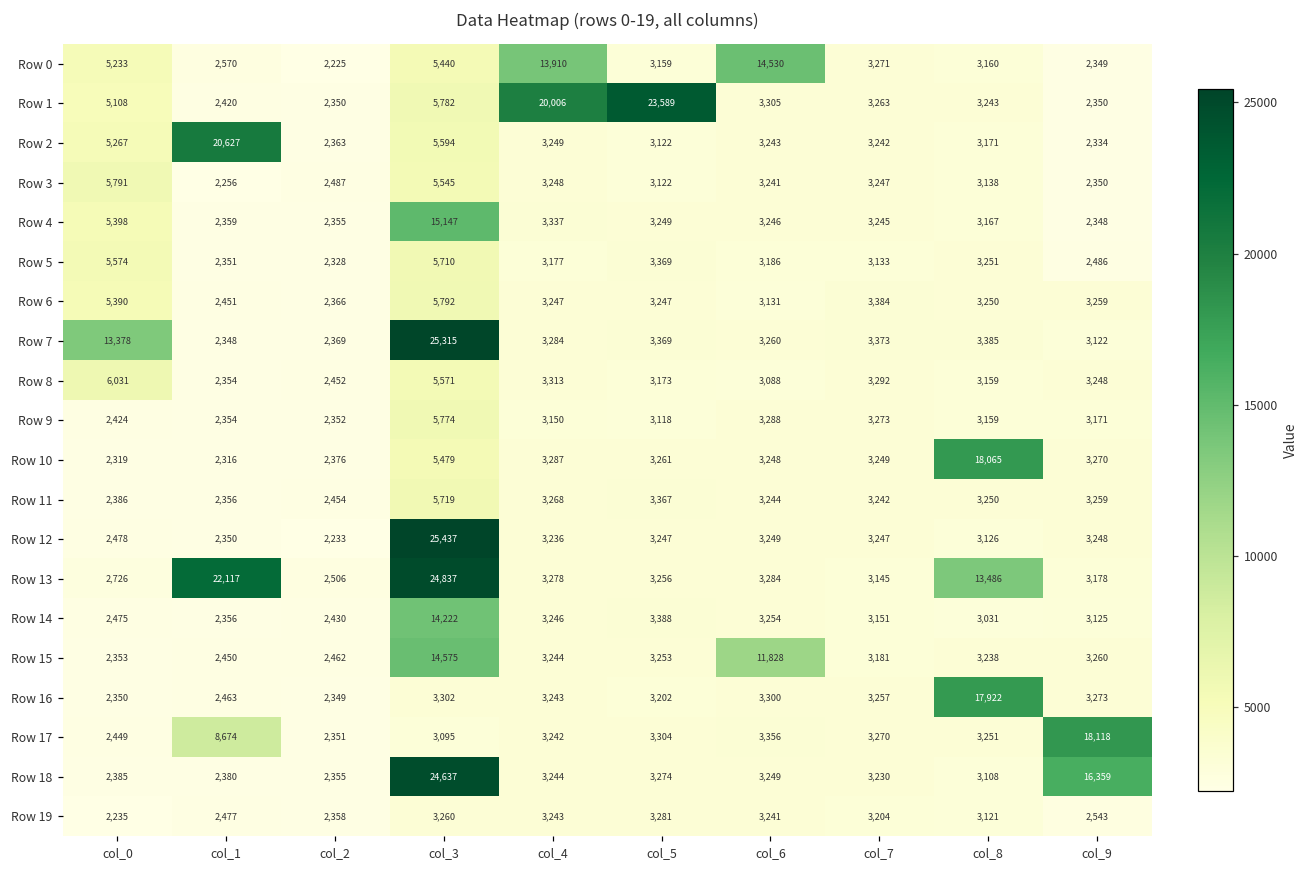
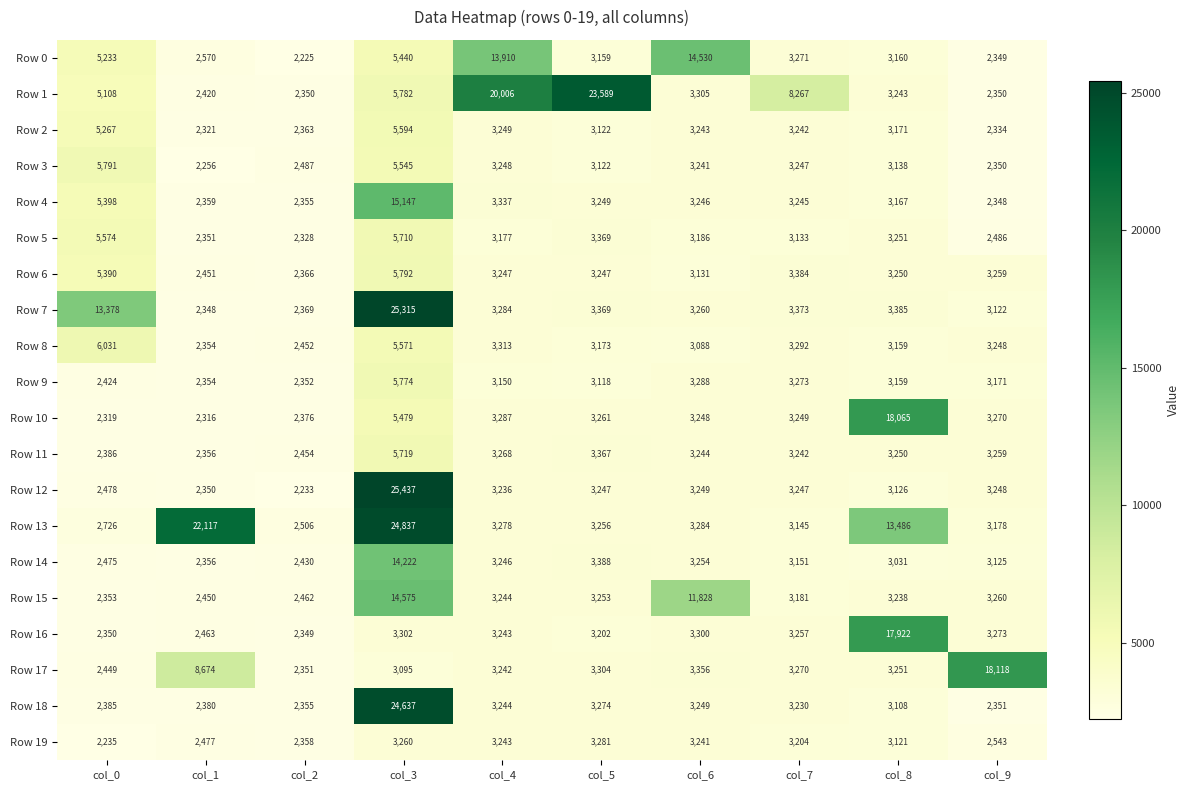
Row 1, col_7: 3,263 -> 8,267
Row 2, col_1: 20,627 -> 2,321
Row 18, col_9: 16,359 -> 2,351
